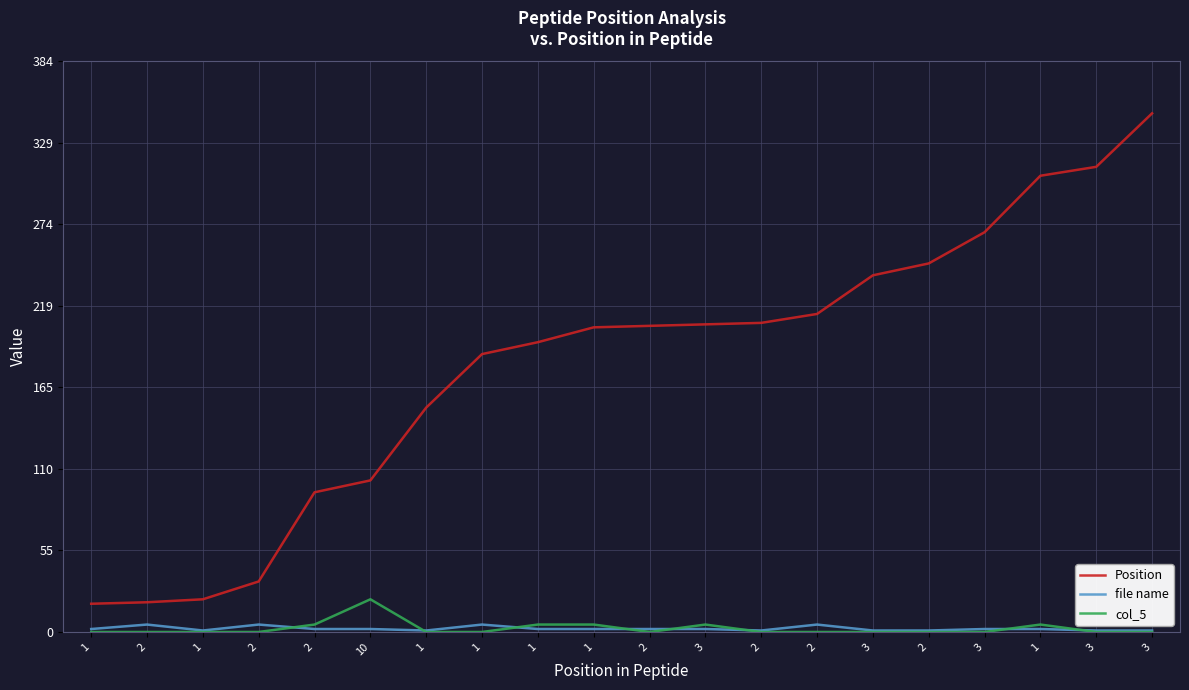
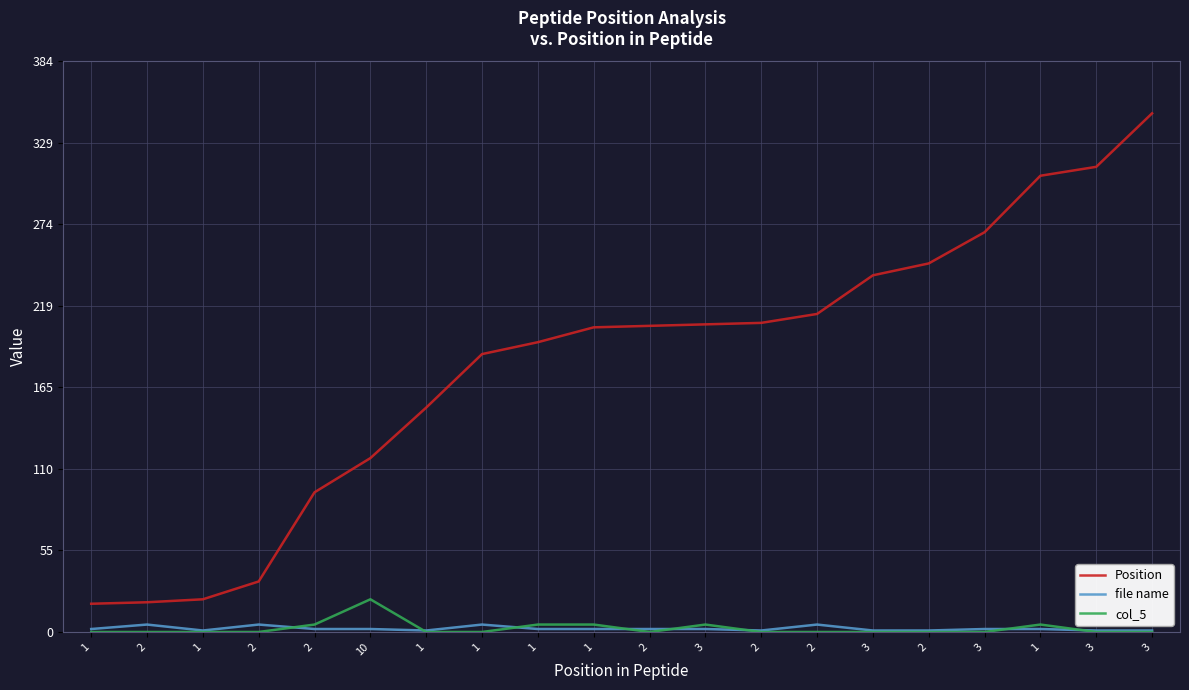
Position, 10: 102 -> 117
